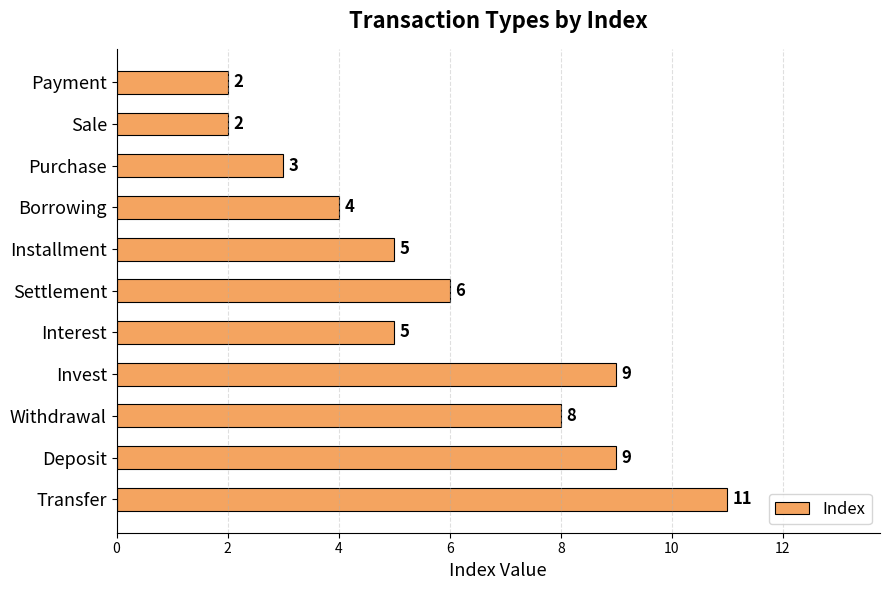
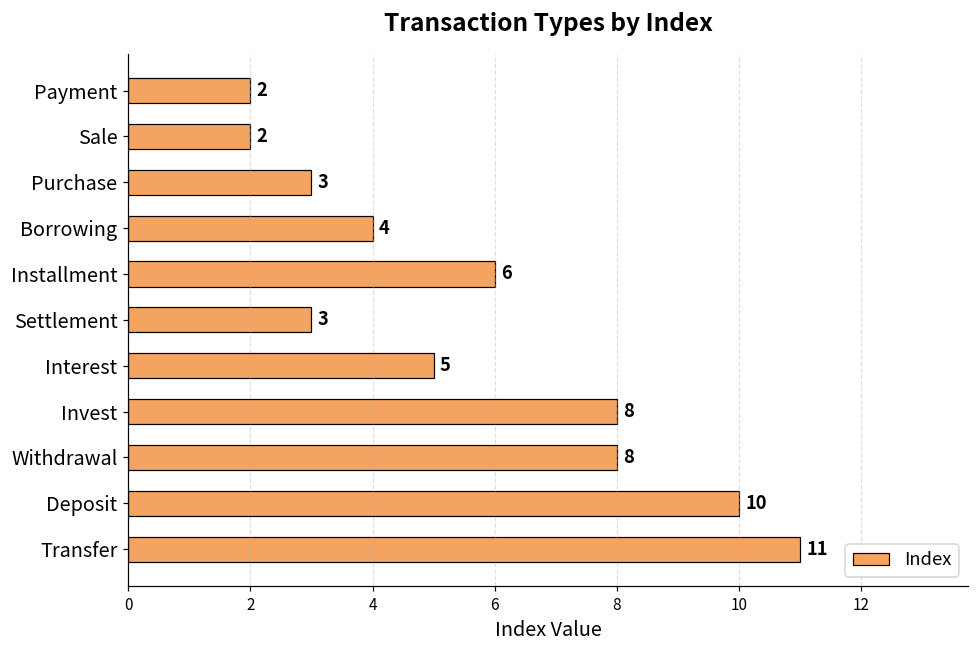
Installment: 5 -> 6
Settlement: 6 -> 3
Invest: 9 -> 8
Deposit: 9 -> 10
